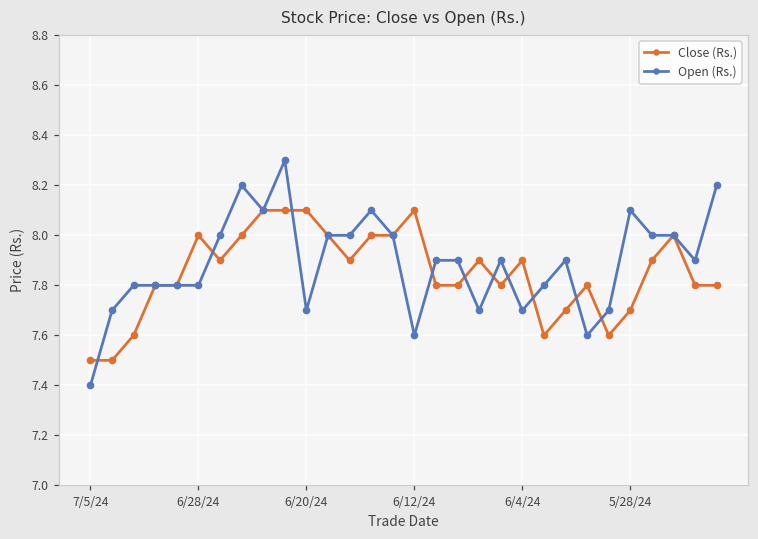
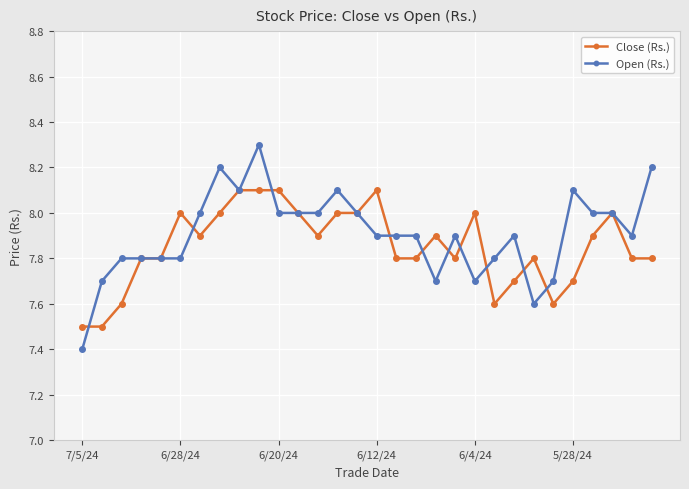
Open (Rs.), 6/20/24: 7.7 -> 8.0
Open (Rs.), 6/12/24: 7.6 -> 7.9
Close (Rs.), 6/4/24: 7.9 -> 8.0
